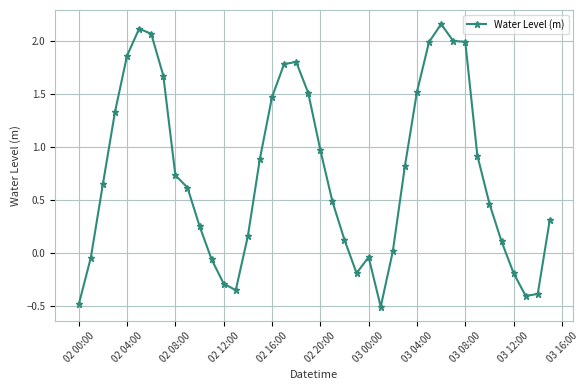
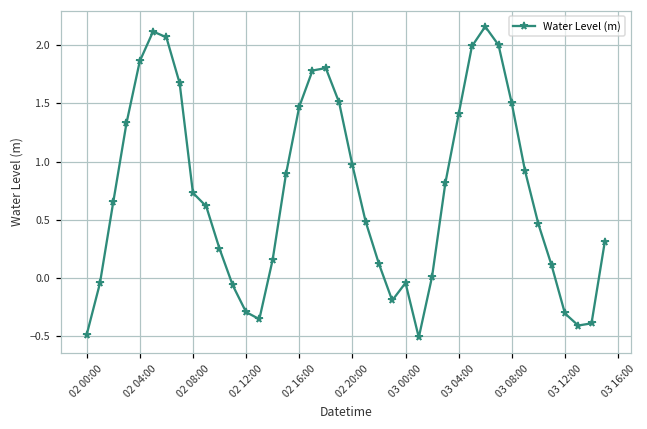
03 04:00: 1.52 -> 1.41
03 08:00: 1.99 -> 1.50
03 12:00: -0.19 -> -0.31
